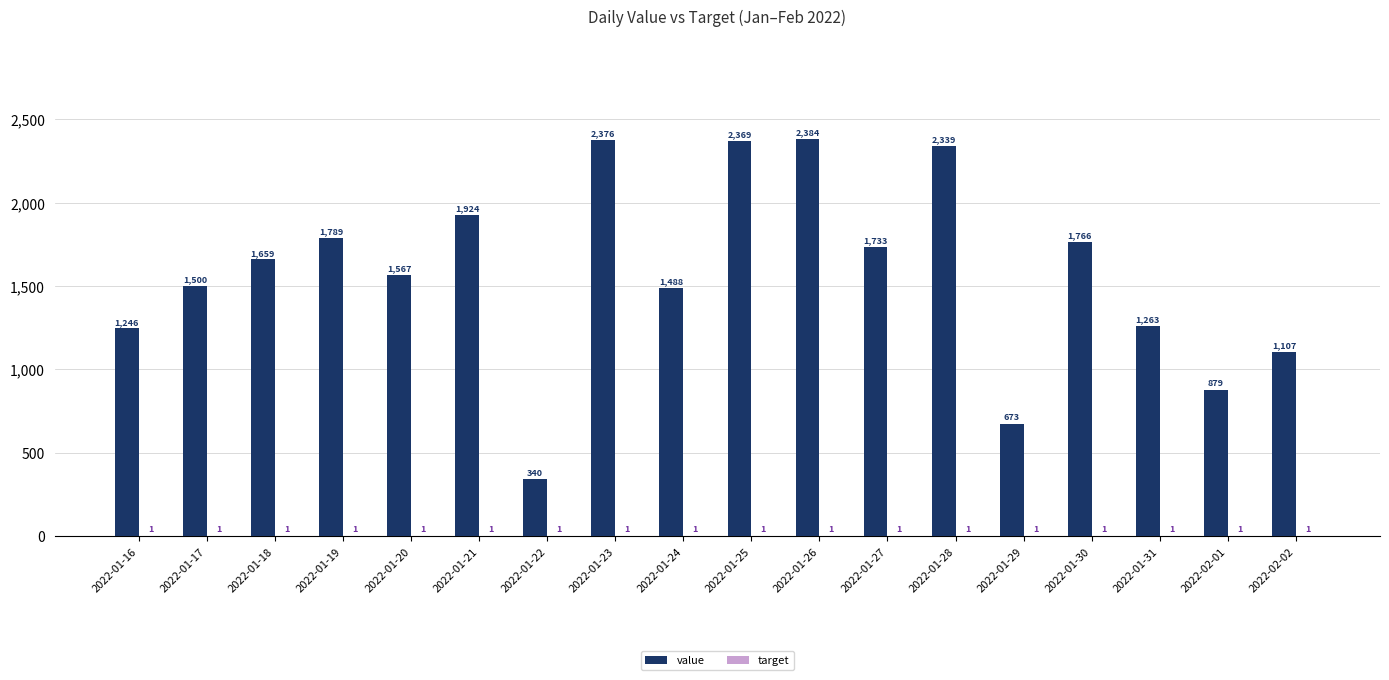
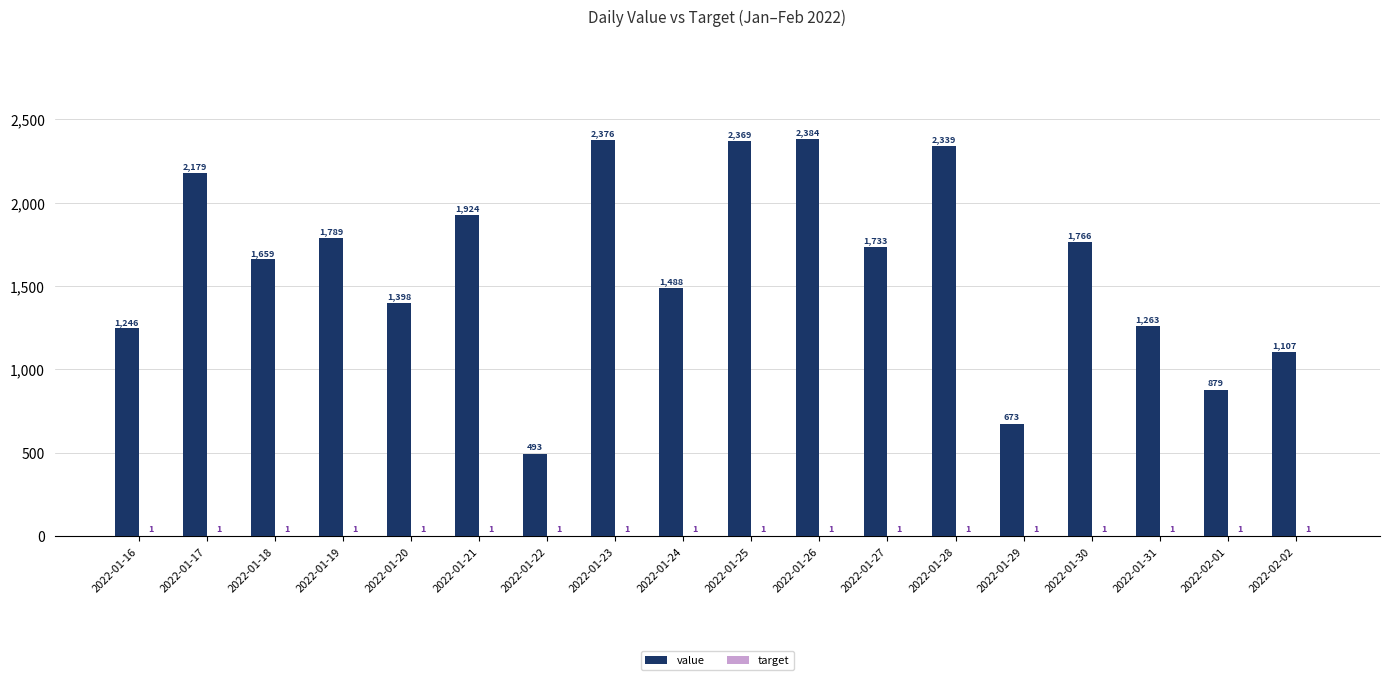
value, 2022-01-17: 1,500 -> 2,179
value, 2022-01-20: 1,567 -> 1,398
value, 2022-01-22: 340 -> 493
